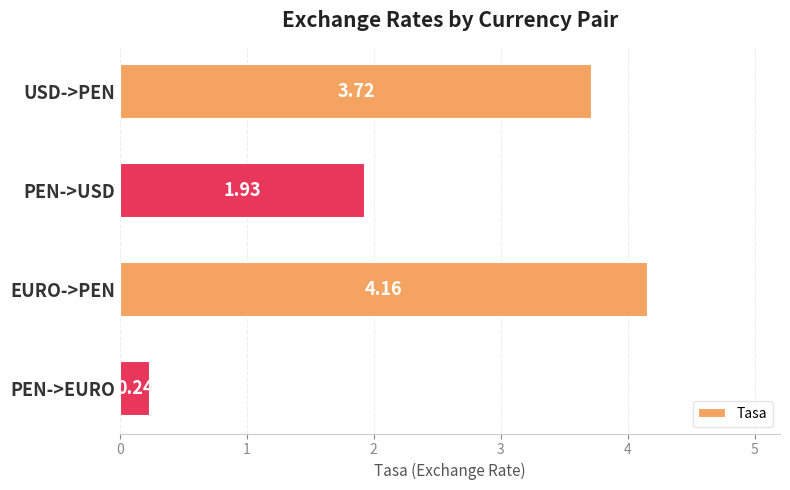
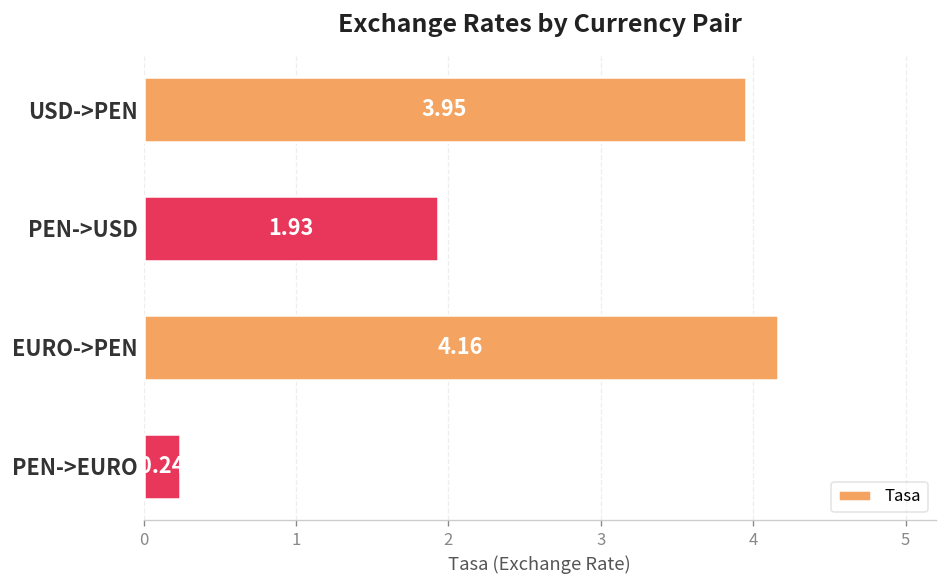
USD->PEN: 3.72 -> 3.95
